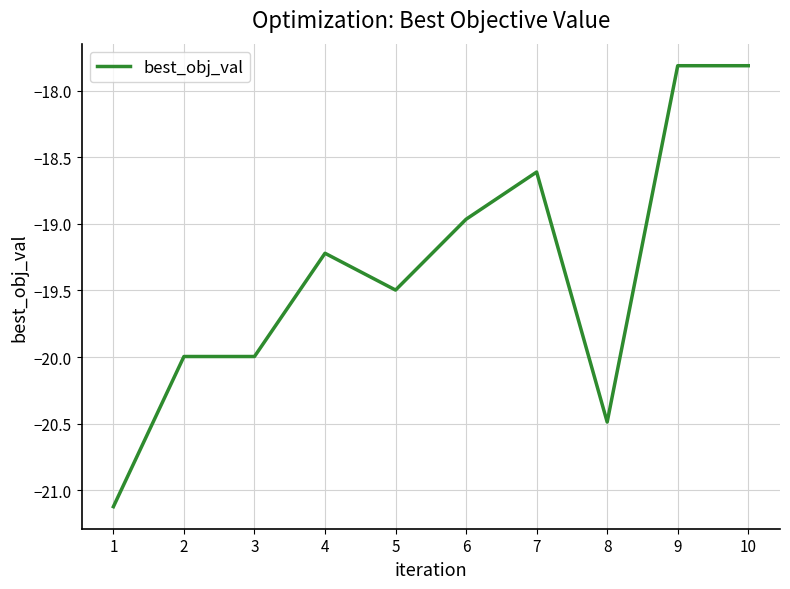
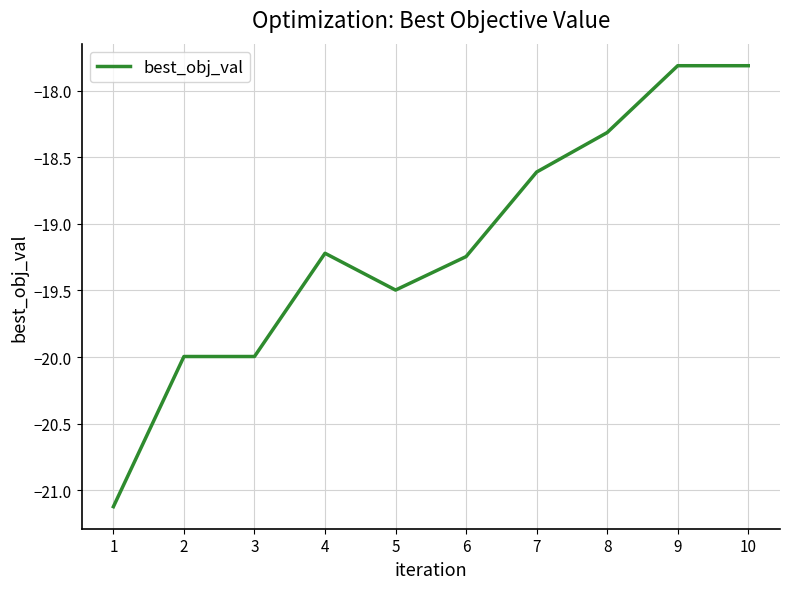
6: -18.97 -> -19.25
8: -20.49 -> -18.32
